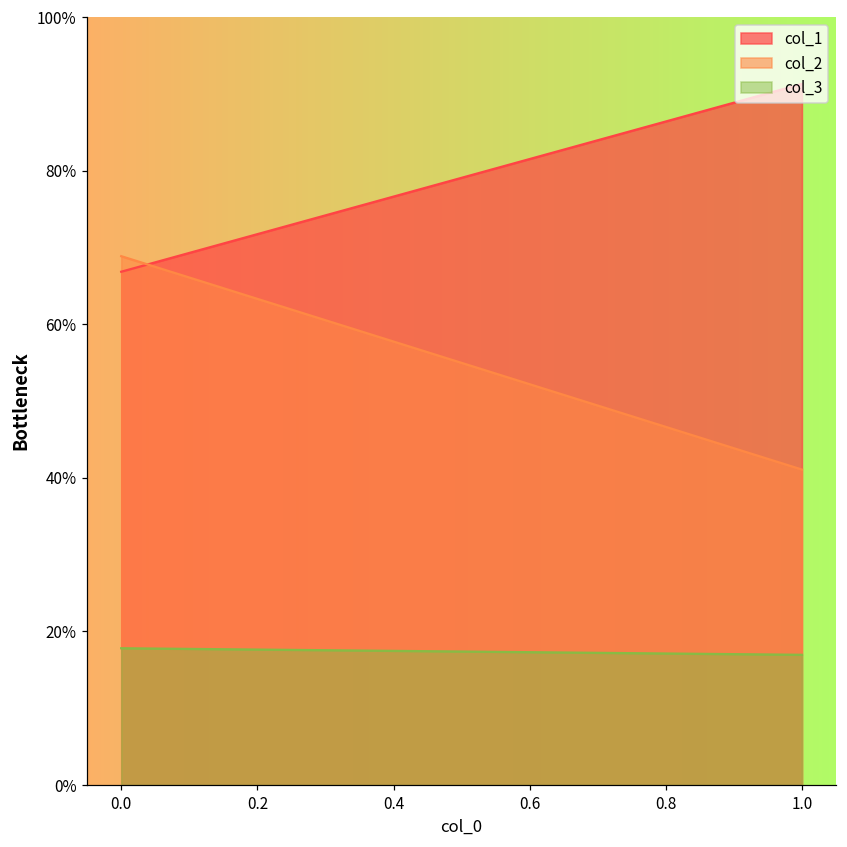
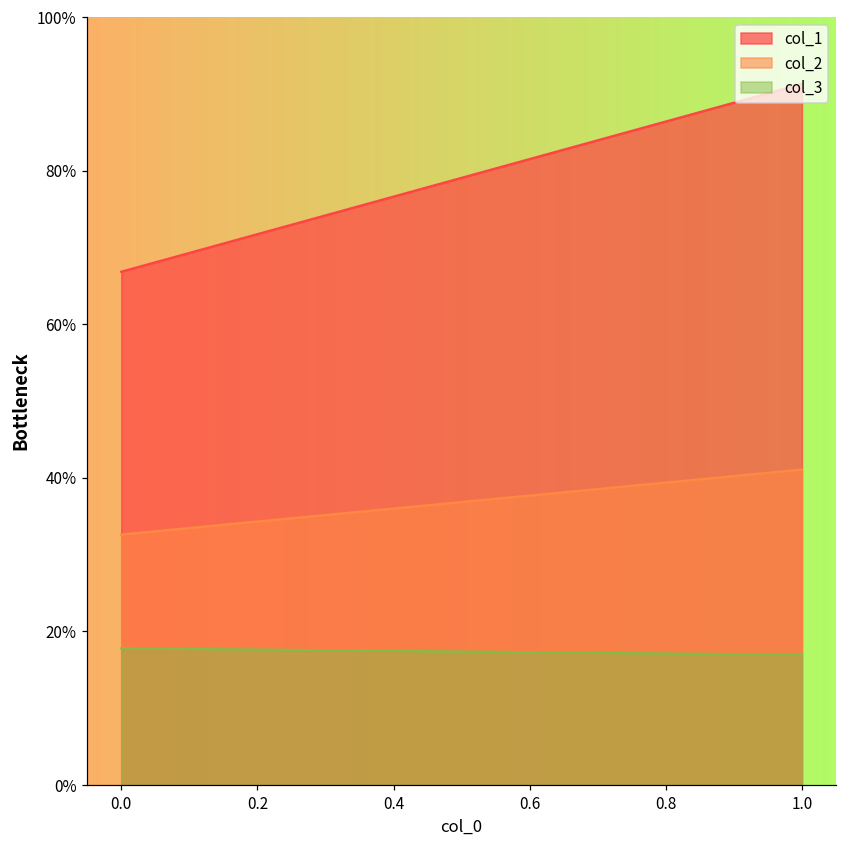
col_2, 0.0: 69% -> 33%
